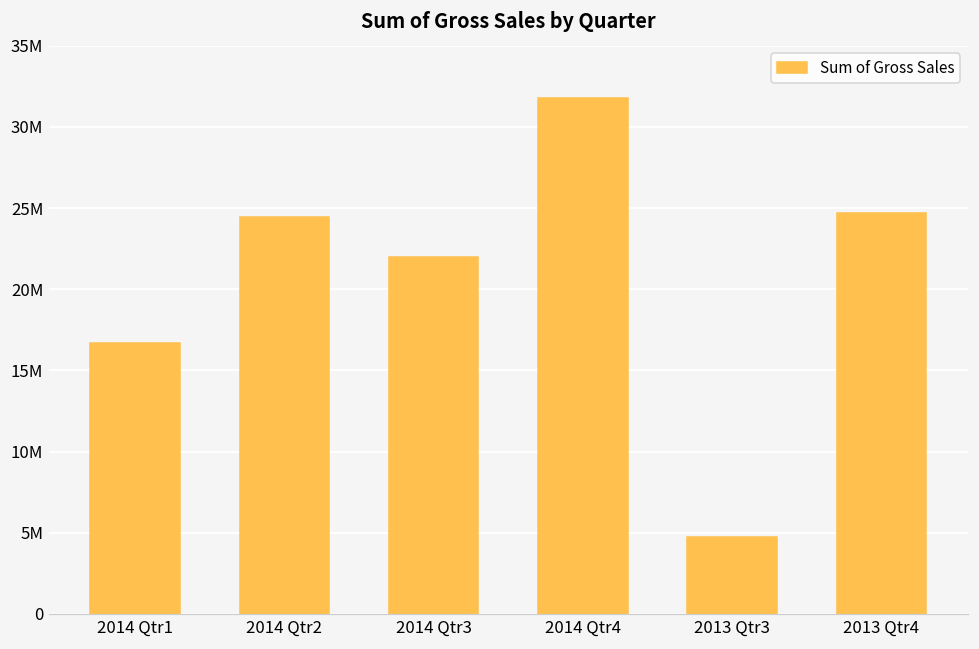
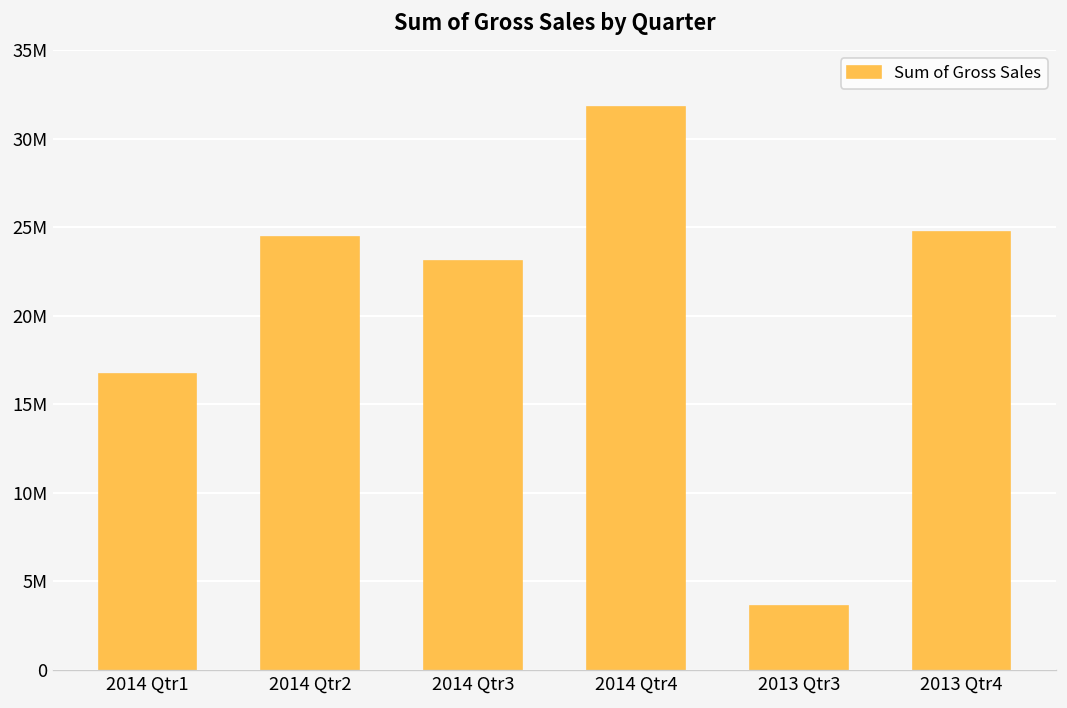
2014 Qtr3: 22000000 -> 23100000
2013 Qtr3: 4700000 -> 3600000
